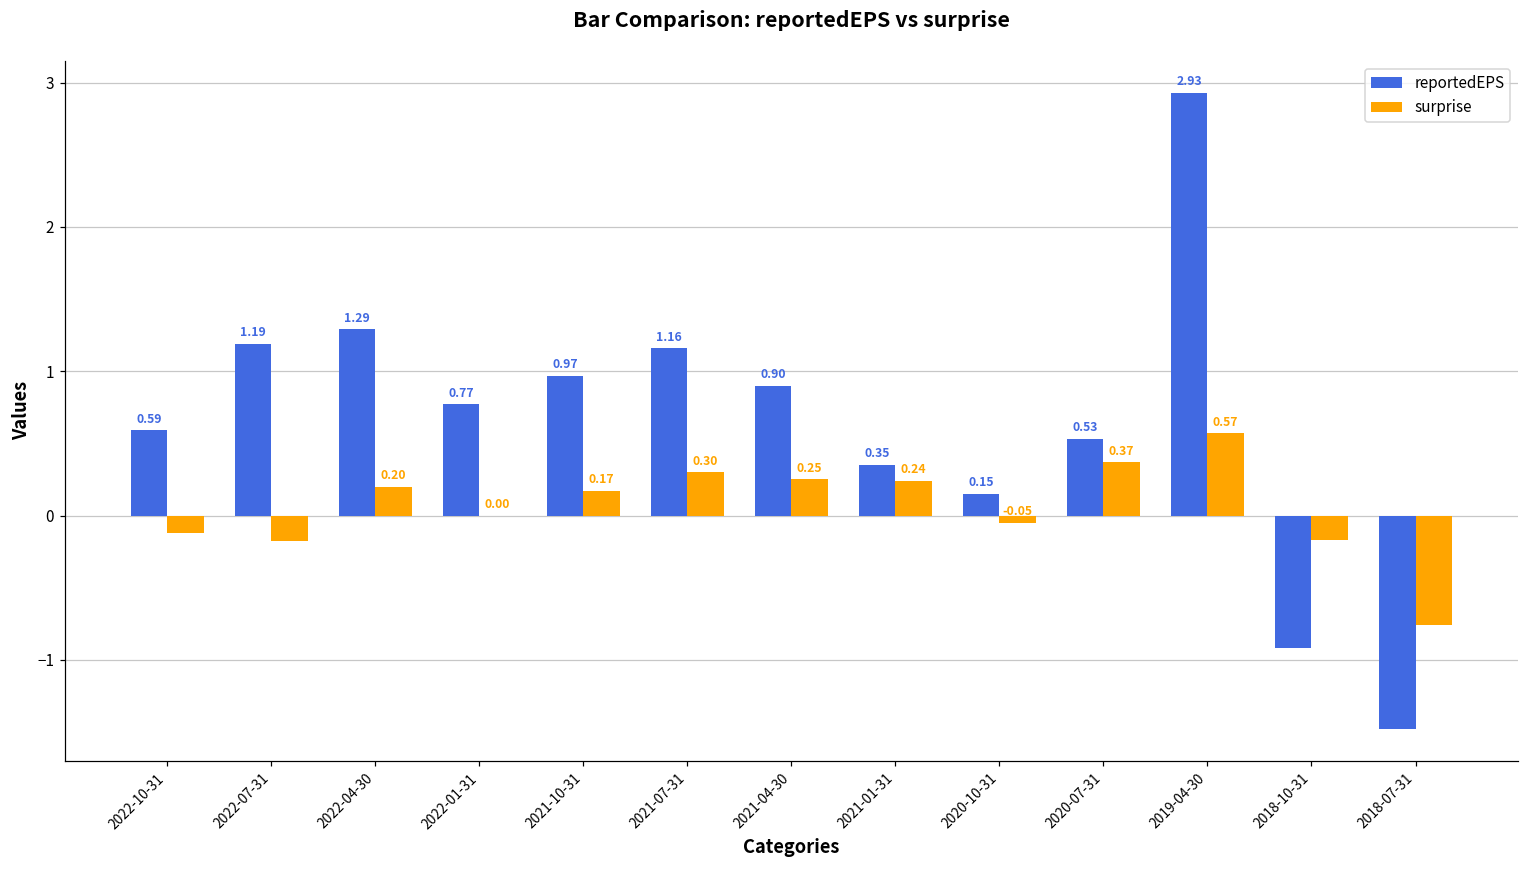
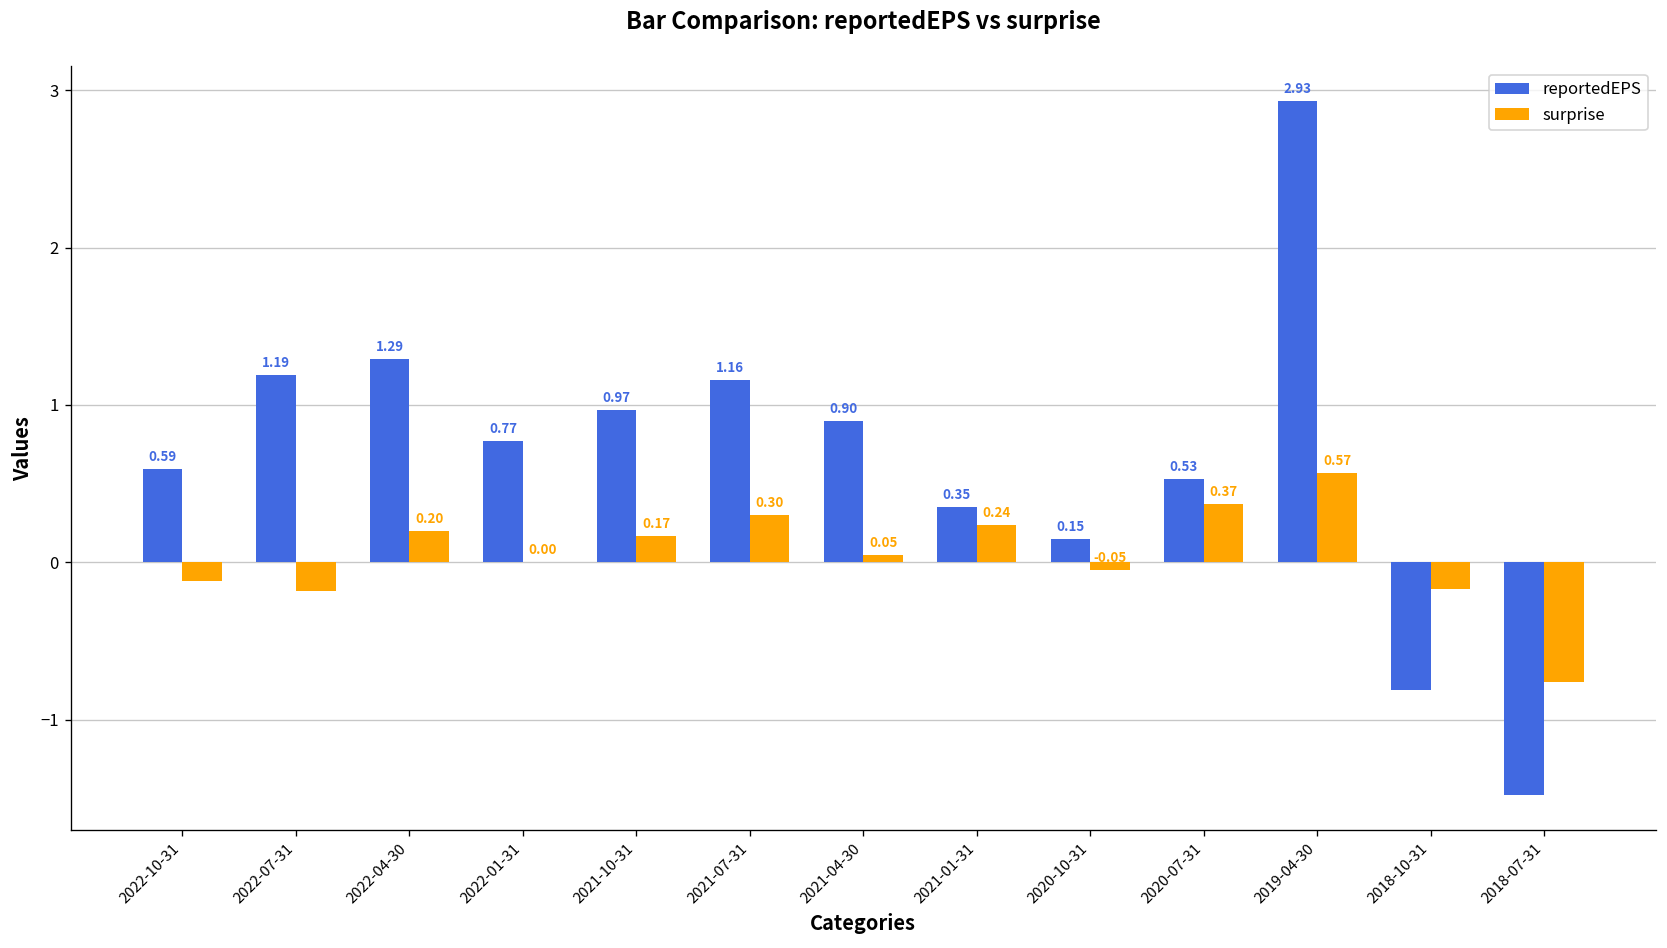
surprise, 2021-04-30: 0.25 -> 0.05
reportedEPS, 2018-10-31: -0.92 -> -0.81
